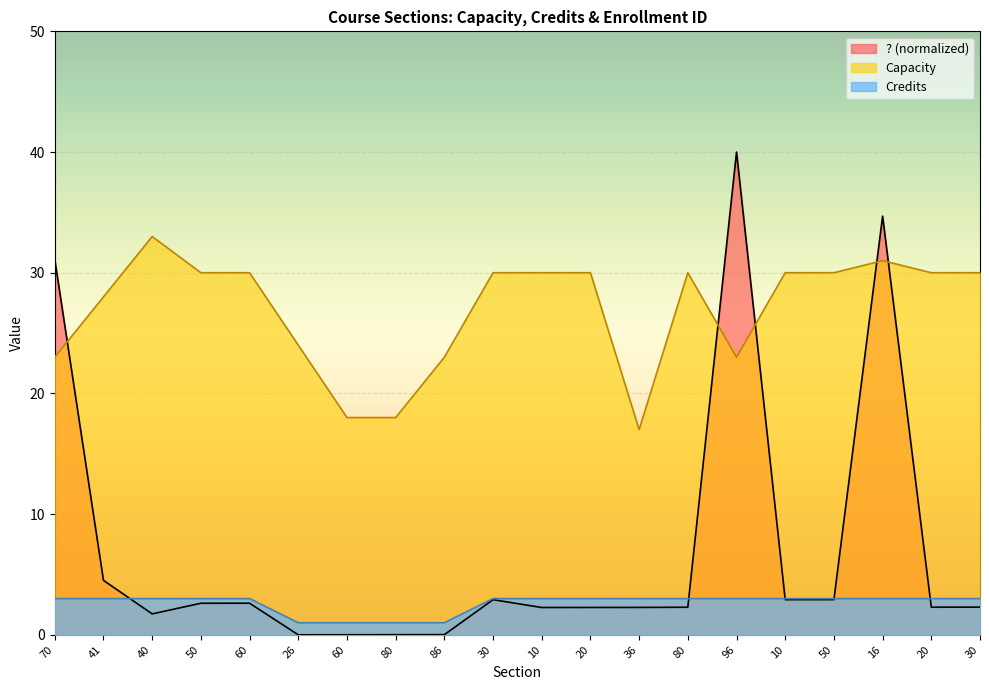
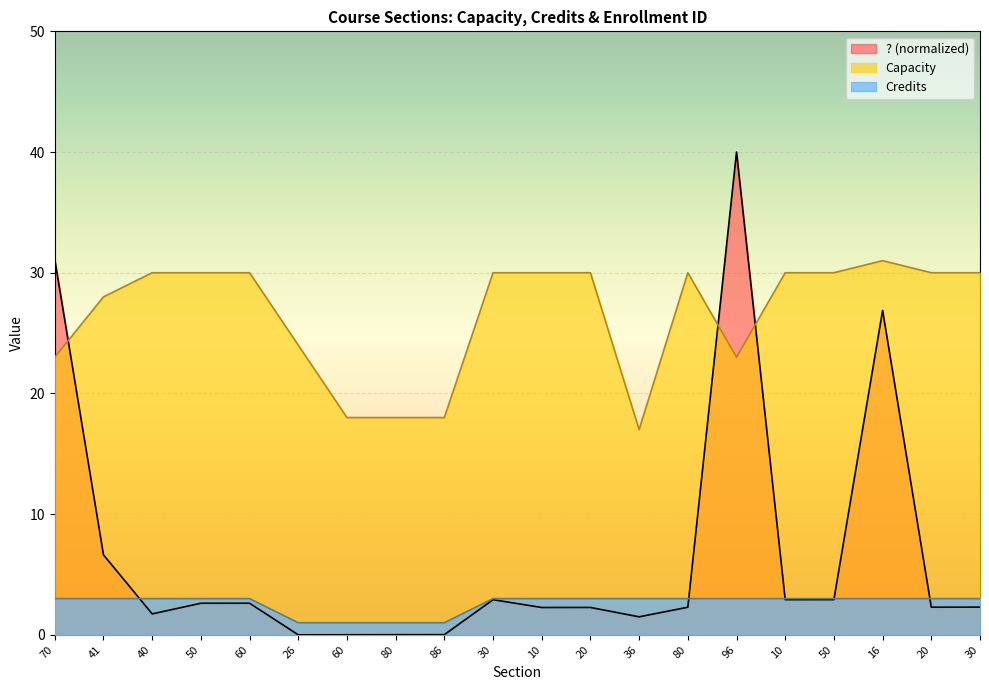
? (normalized), 41: 4.5 -> 6.6
Capacity, 40: 33 -> 30
Capacity, 86: 23 -> 18
? (normalized), 36: 2.3 -> 1.5
? (normalized), 16: 34.7 -> 26.9
